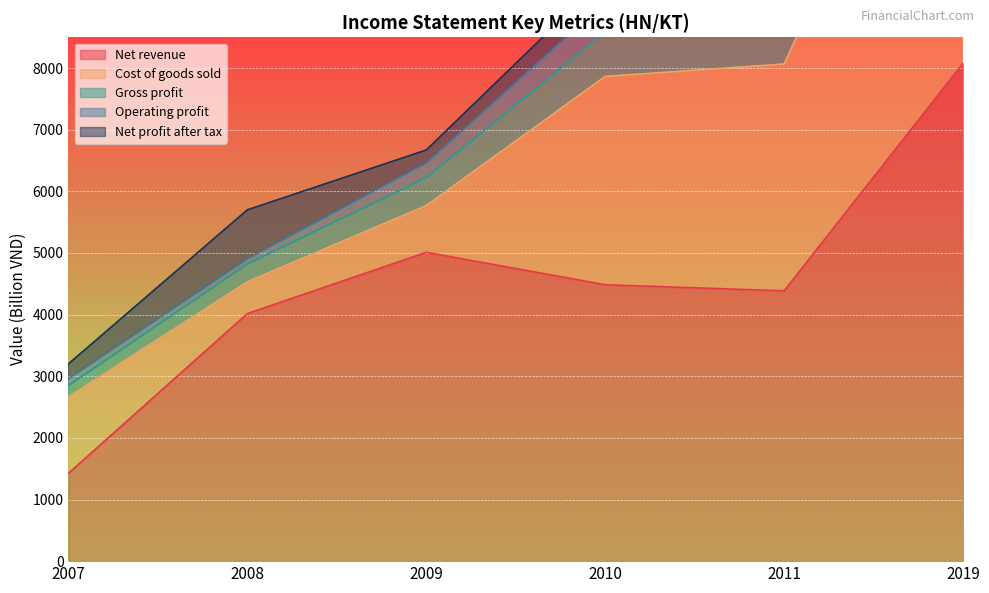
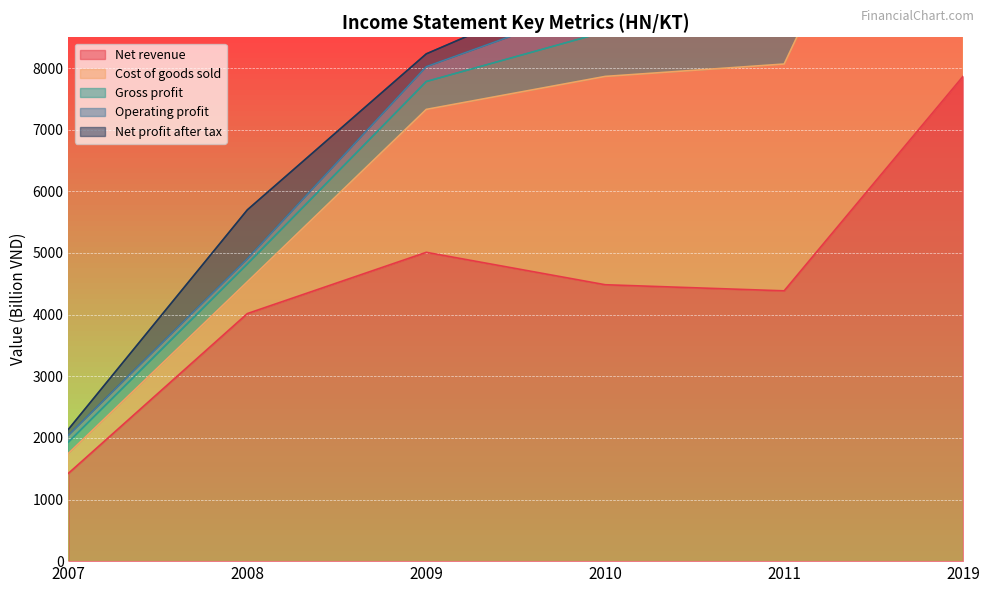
Cost of goods sold, 2007: 1200 -> 300
Net profit after tax, 2007: 200 -> 100
Cost of goods sold, 2009: 800 -> 2300
Net revenue, 2019: 8100 -> 7900
